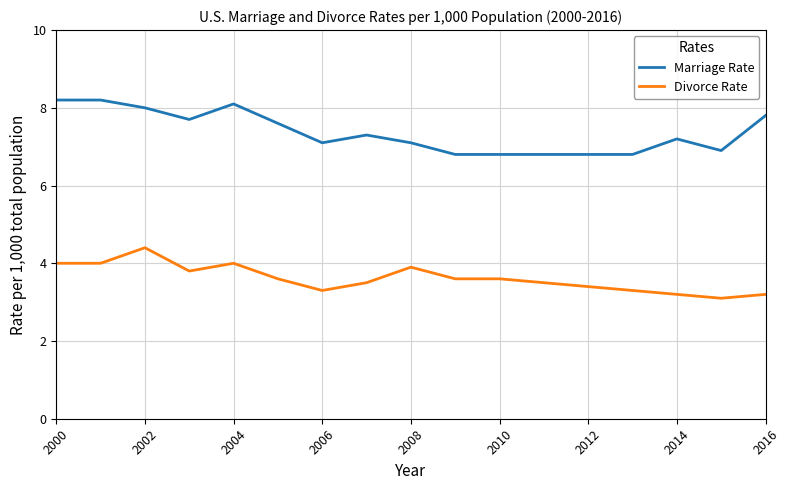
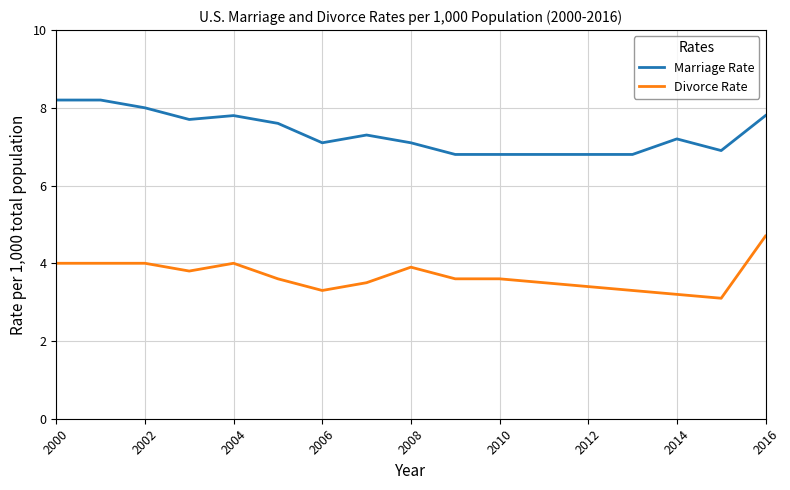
Divorce Rate, 2002: 4.4 -> 4.0
Marriage Rate, 2004: 8.1 -> 7.8
Divorce Rate, 2016: 3.2 -> 4.7
